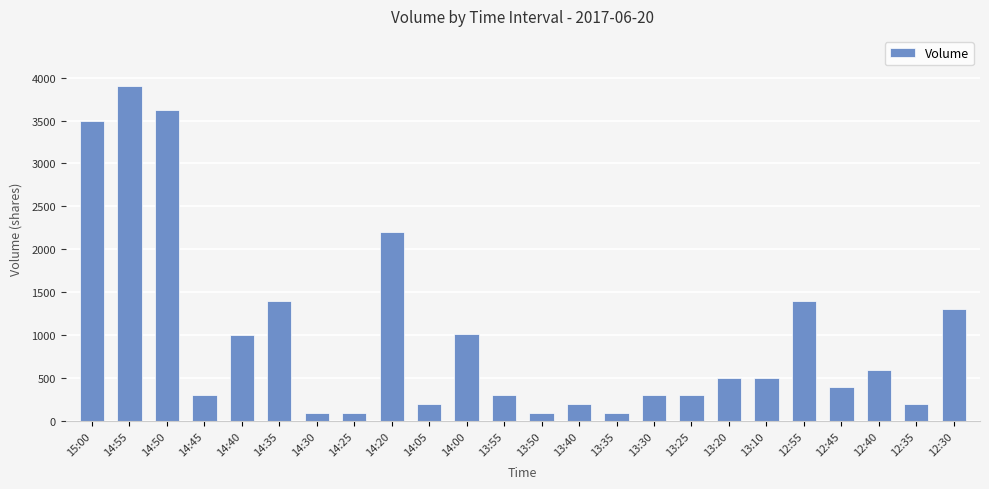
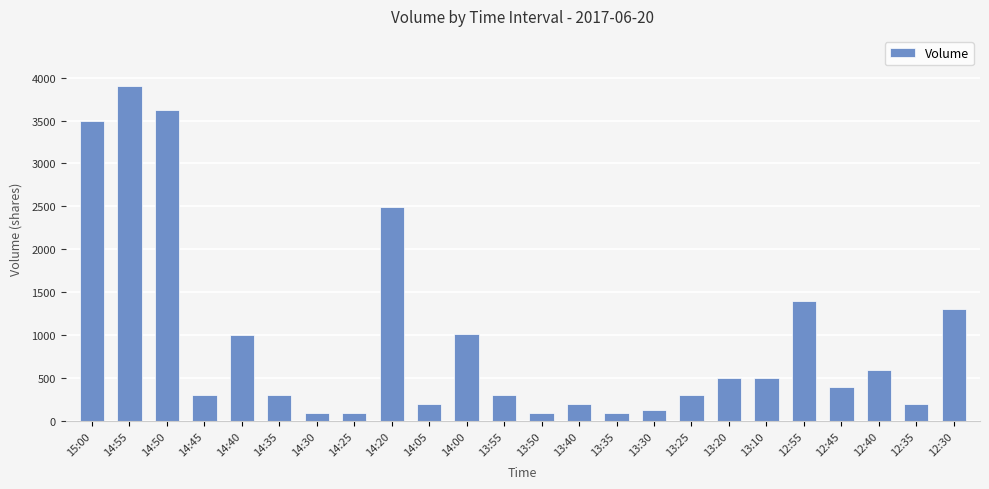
14:35: 1400 -> 300
14:20: 2200 -> 2500
13:30: 300 -> 100
